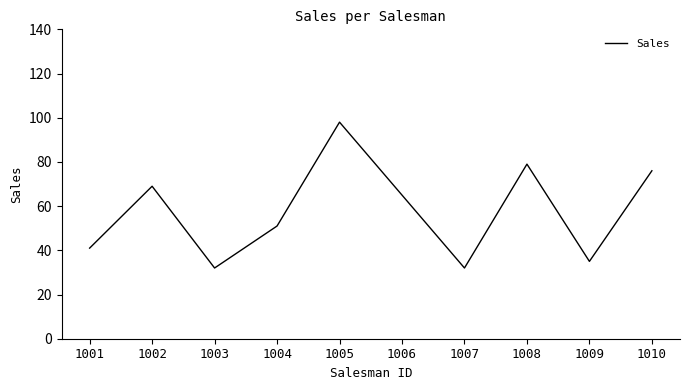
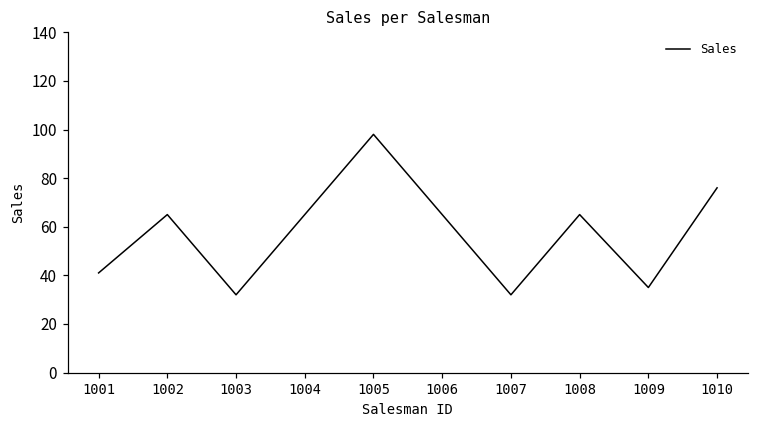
1002: 69 -> 65
1004: 51 -> 65
1008: 79 -> 65
